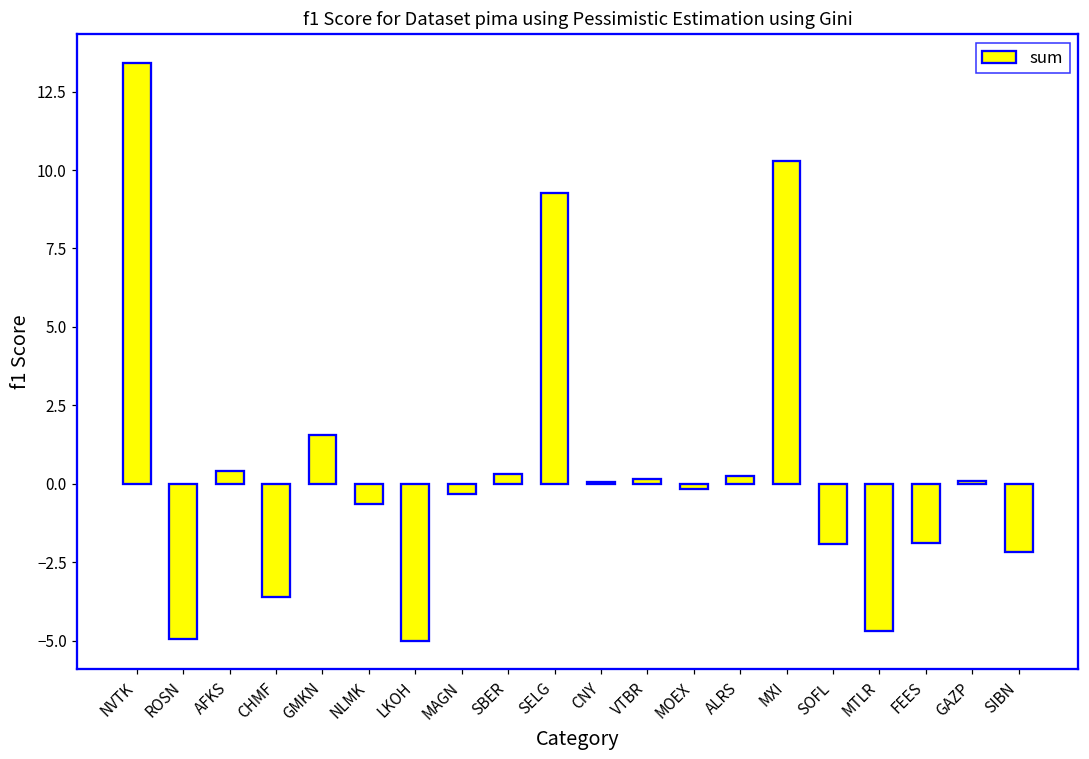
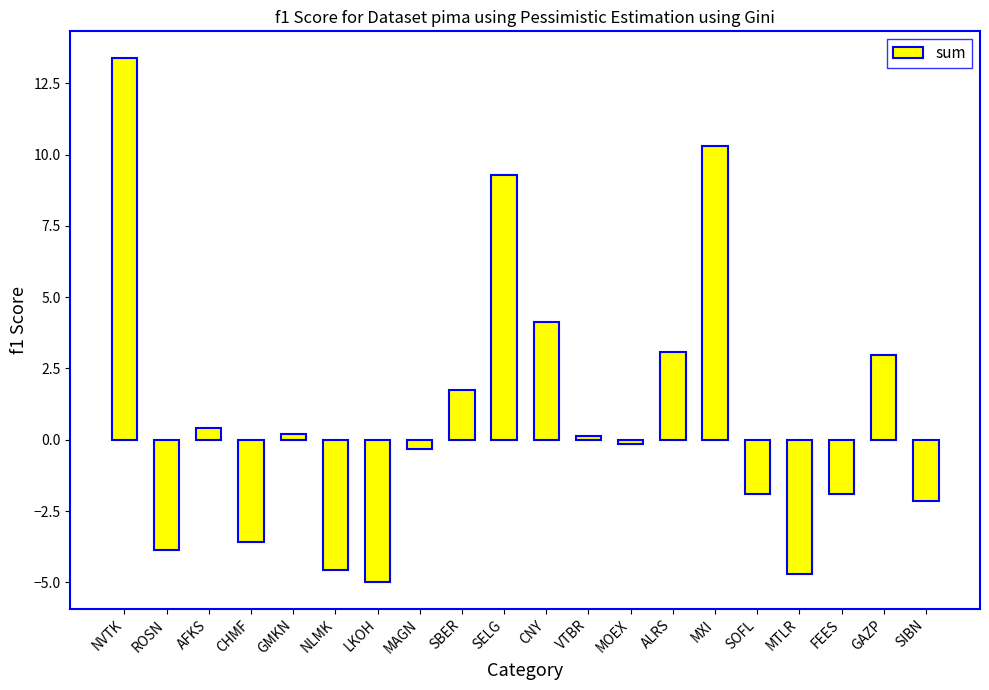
ROSN: -5.0 -> -3.9
GMKN: 1.6 -> 0.2
NLMK: -0.6 -> -4.6
SBER: 0.3 -> 1.7
CNY: 0.0 -> 4.1
ALRS: 0.2 -> 3.1
GAZP: 0.1 -> 3.0
